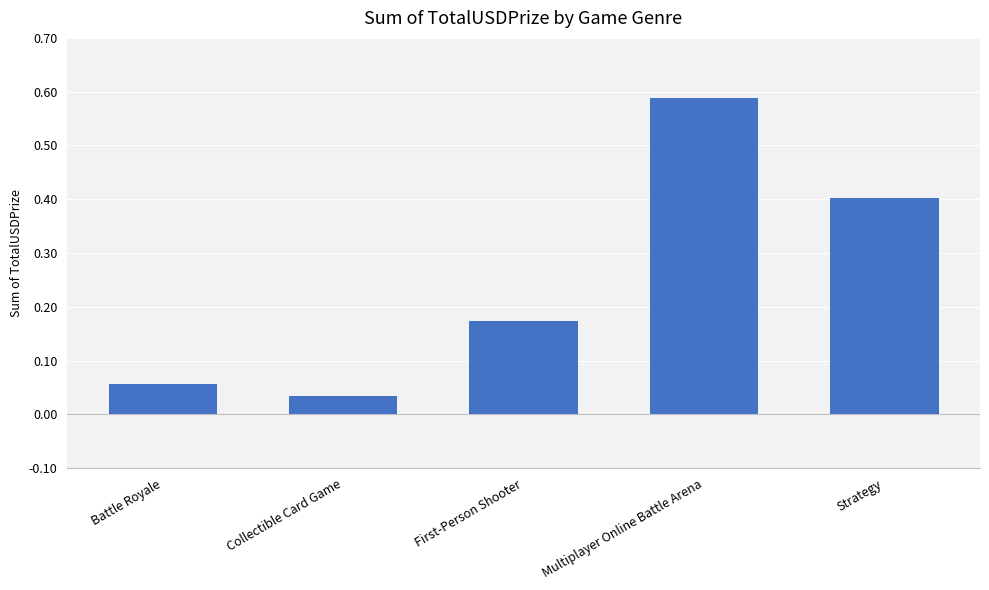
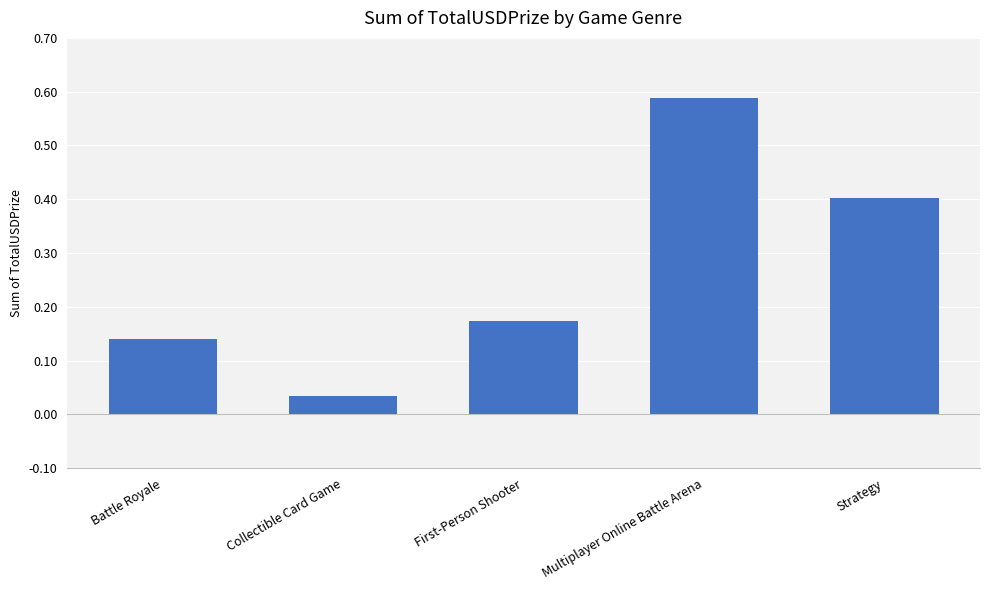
Battle Royale: 0.06 -> 0.14
